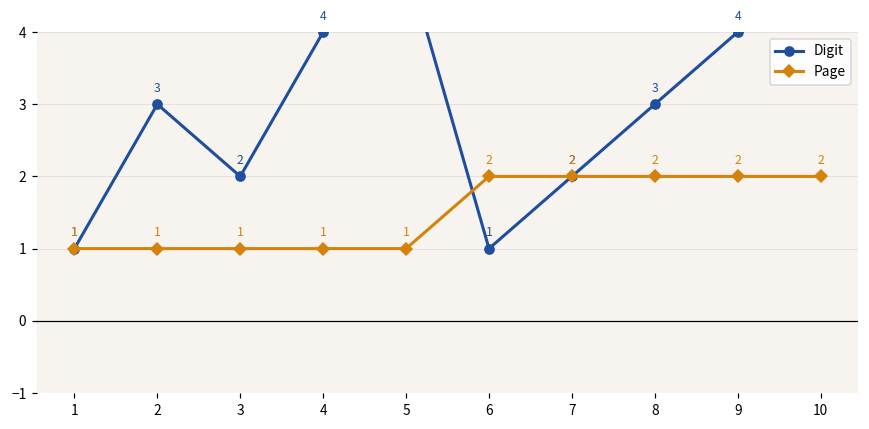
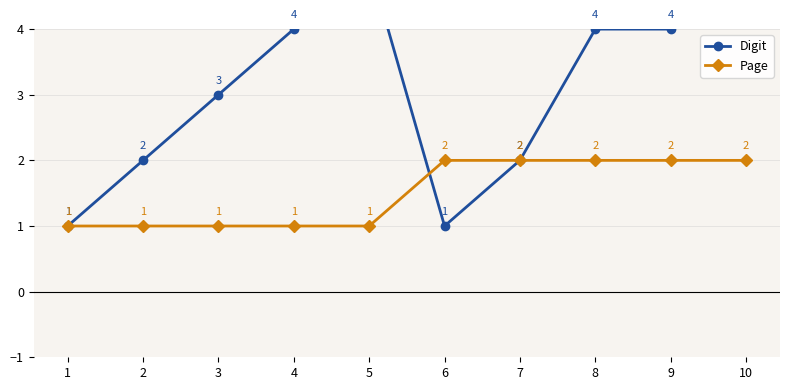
Digit, 2: 3 -> 2
Digit, 3: 2 -> 3
Digit, 8: 3 -> 4
